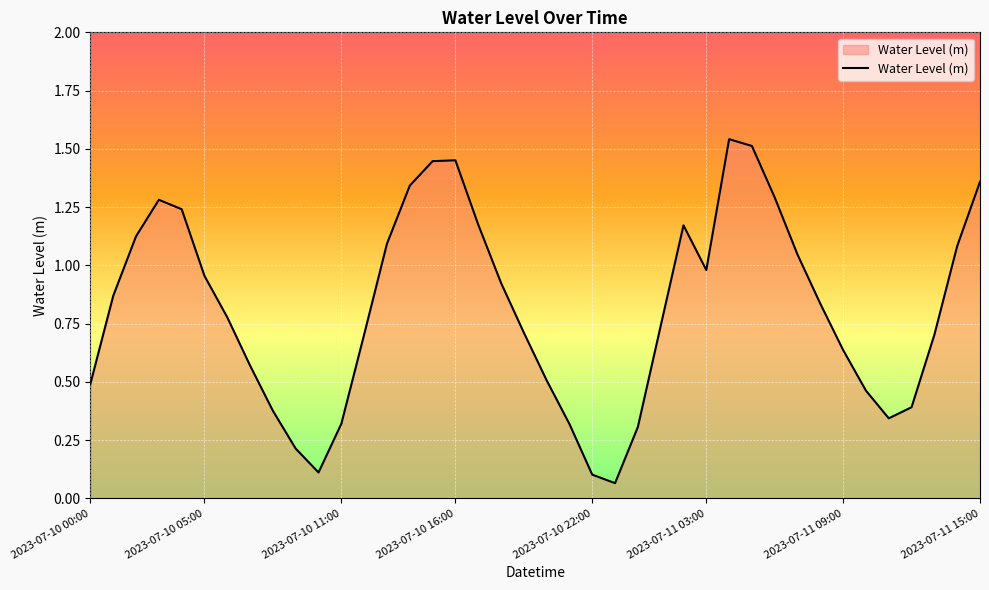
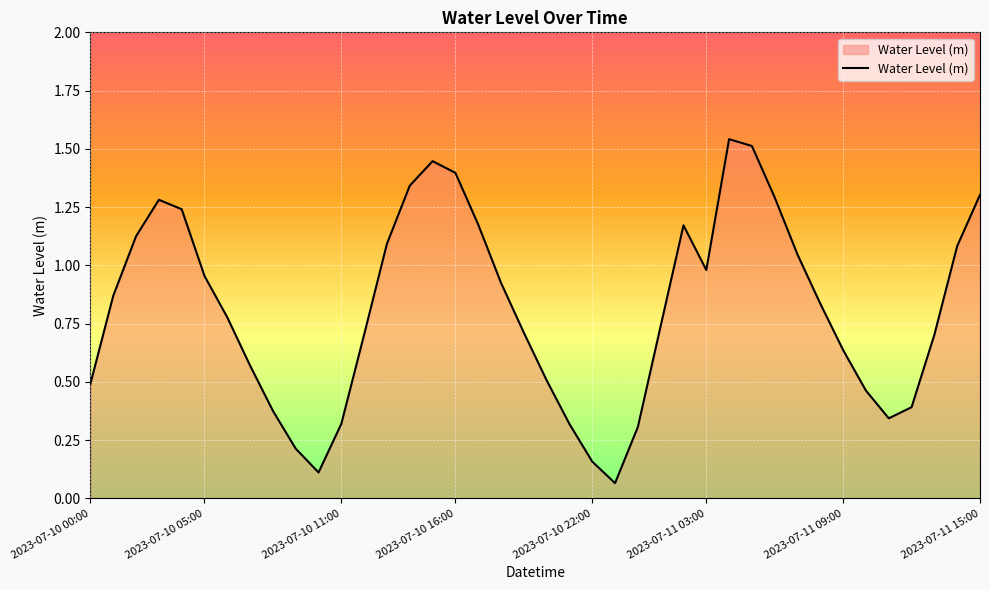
2023-07-10 16:00: 1.45 -> 1.40
2023-07-10 22:00: 0.10 -> 0.16
2023-07-11 15:00: 1.36 -> 1.30
